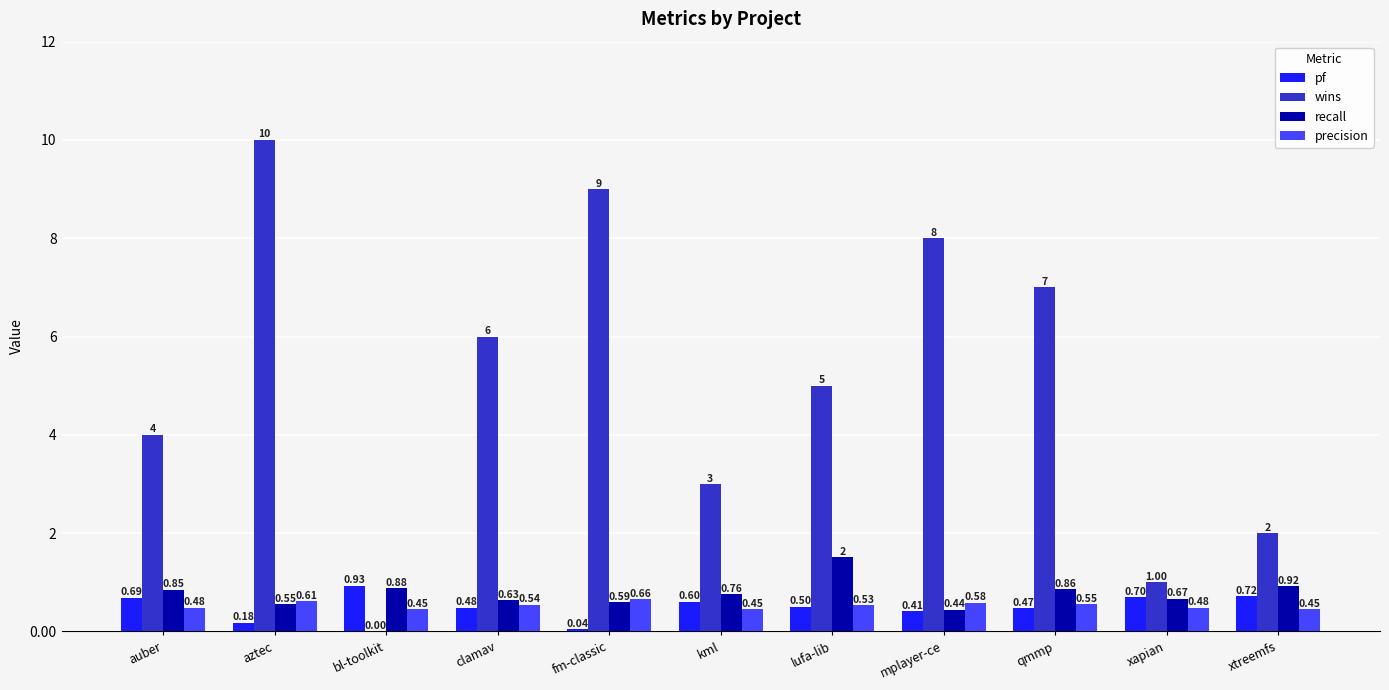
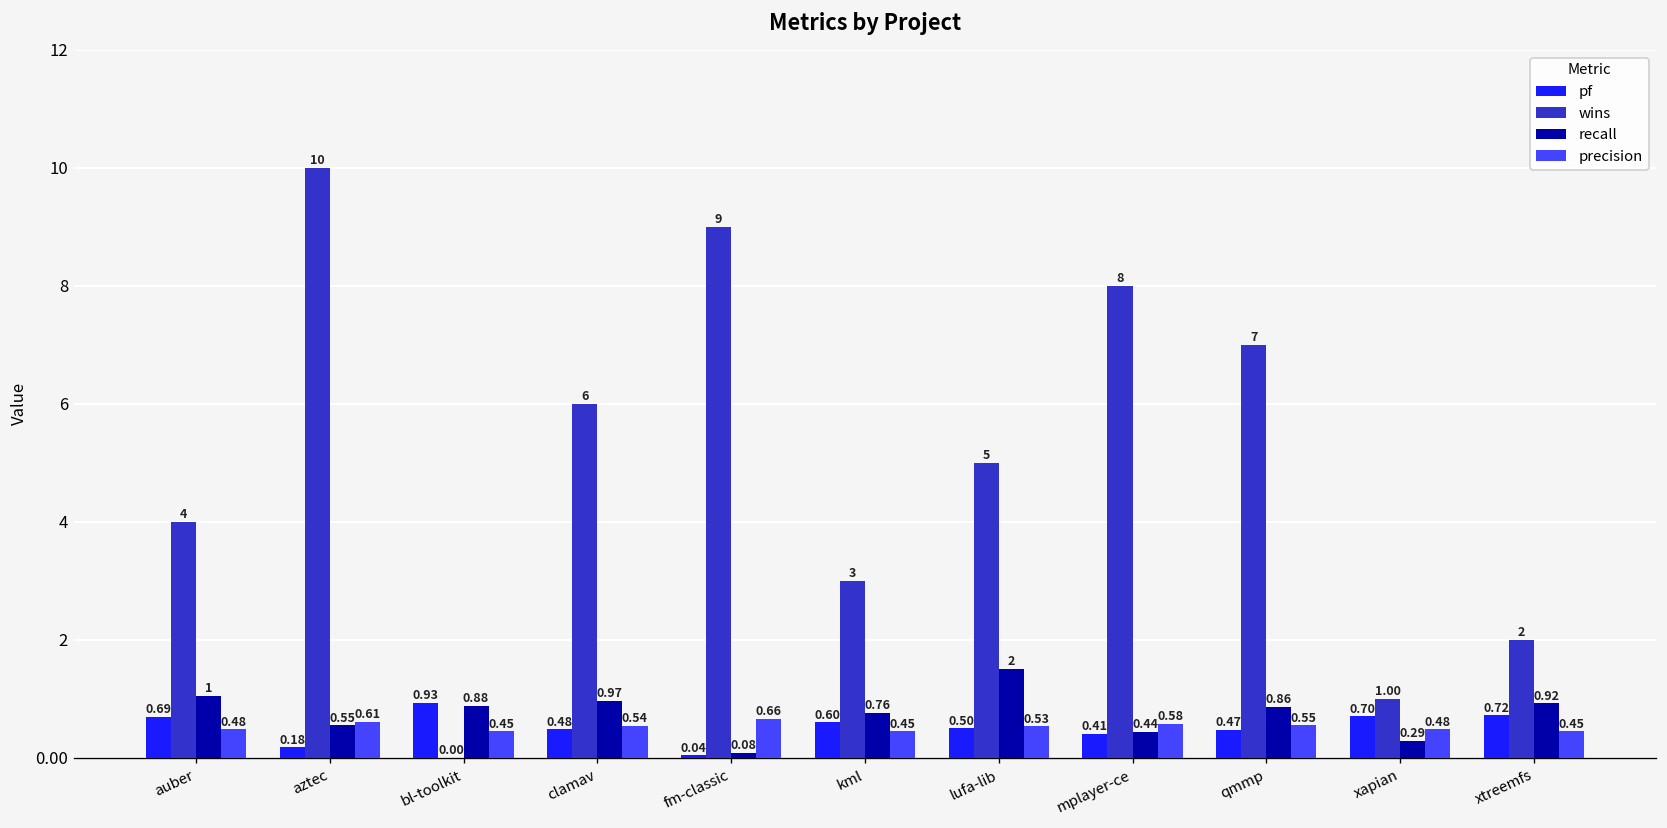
recall, auber: 0.85 -> 1
recall, clamav: 0.63 -> 0.97
recall, fm-classic: 0.59 -> 0.08
recall, xapian: 0.67 -> 0.29
